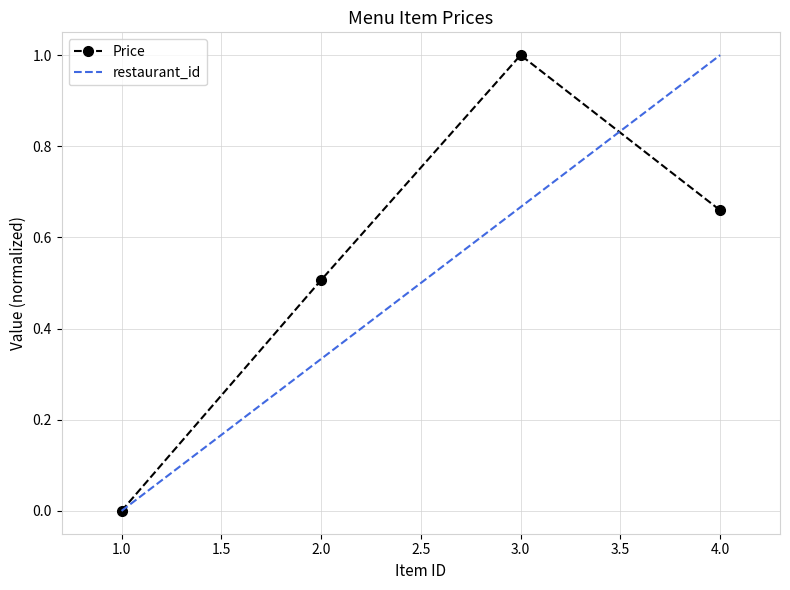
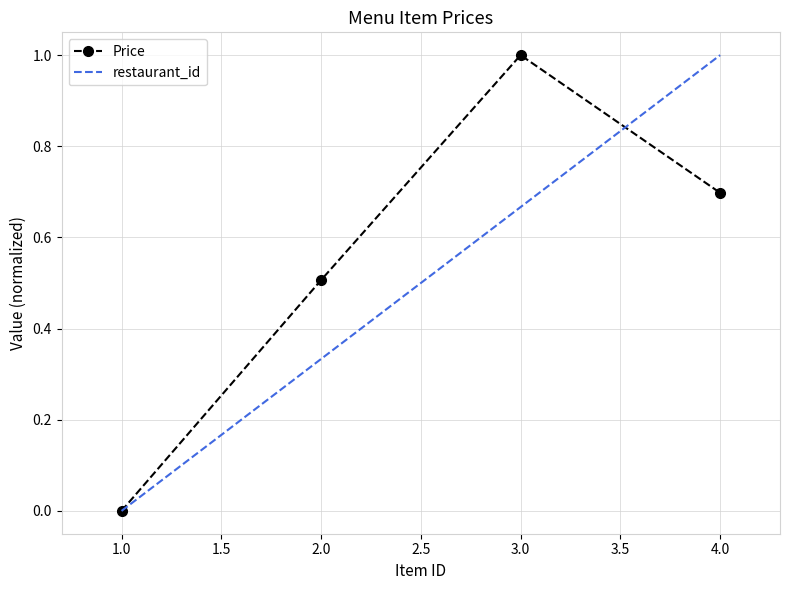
Price, 4.0: 0.66 -> 0.70
